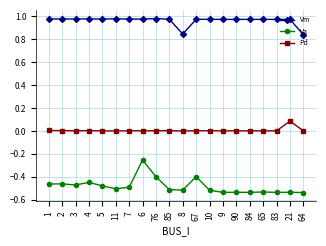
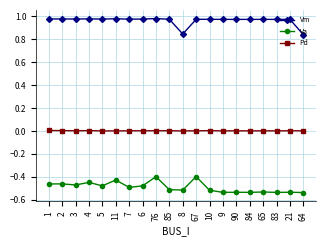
Va, 11: -0.50 -> -0.43
Va, 6: -0.25 -> -0.48
Pd, 21: 0.09 -> 0.00
